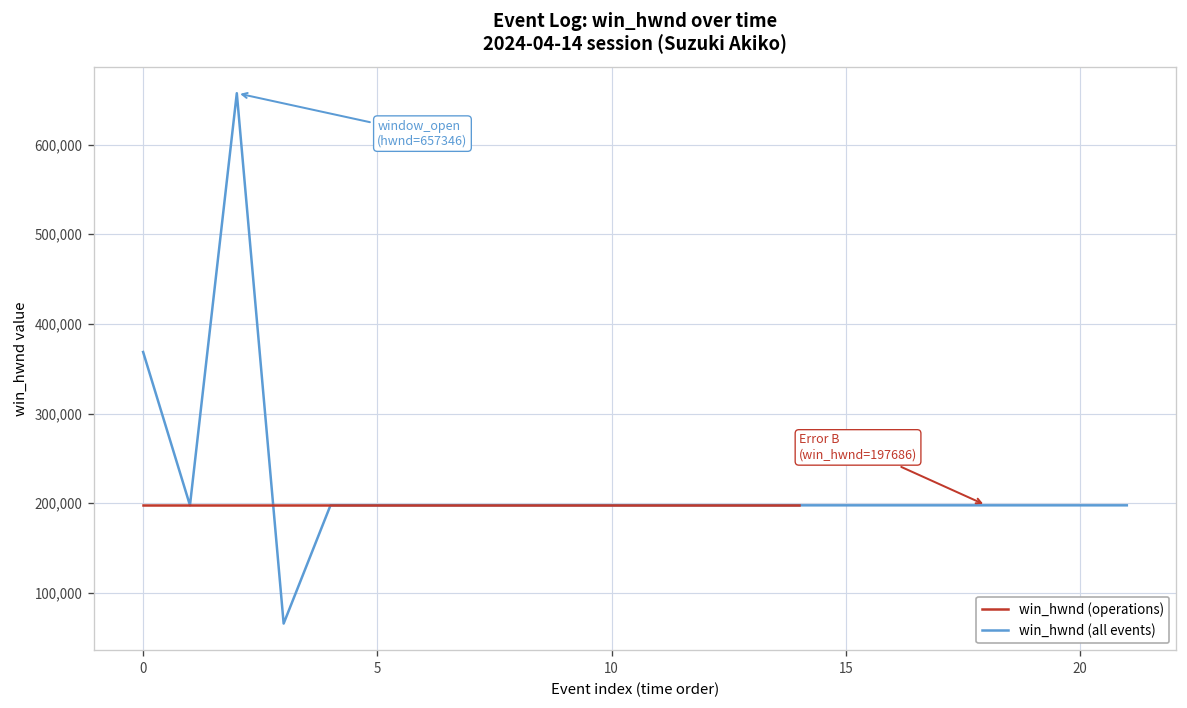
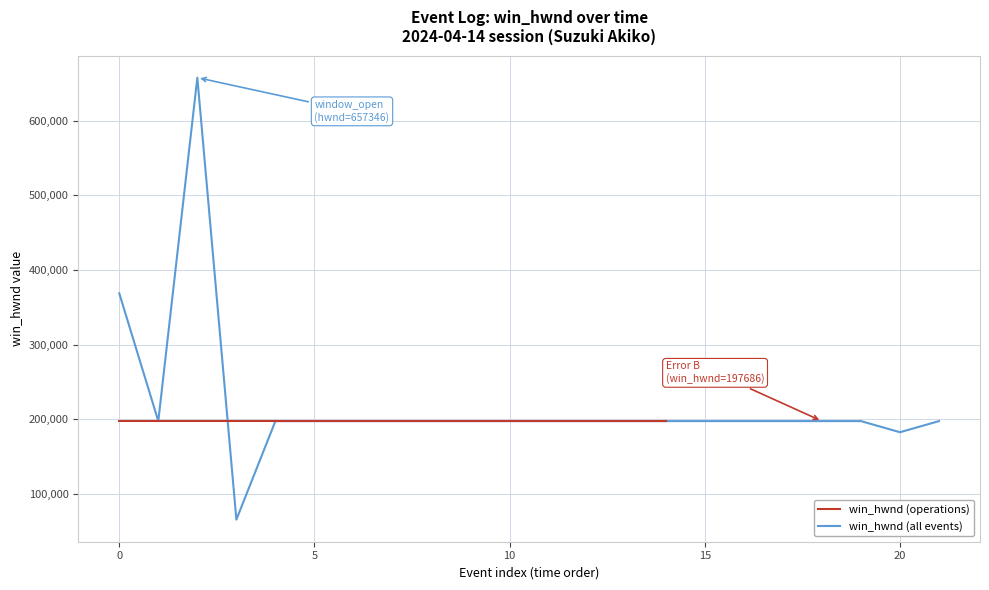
win_hwnd (all events), 20: 200,000 -> 180,000
